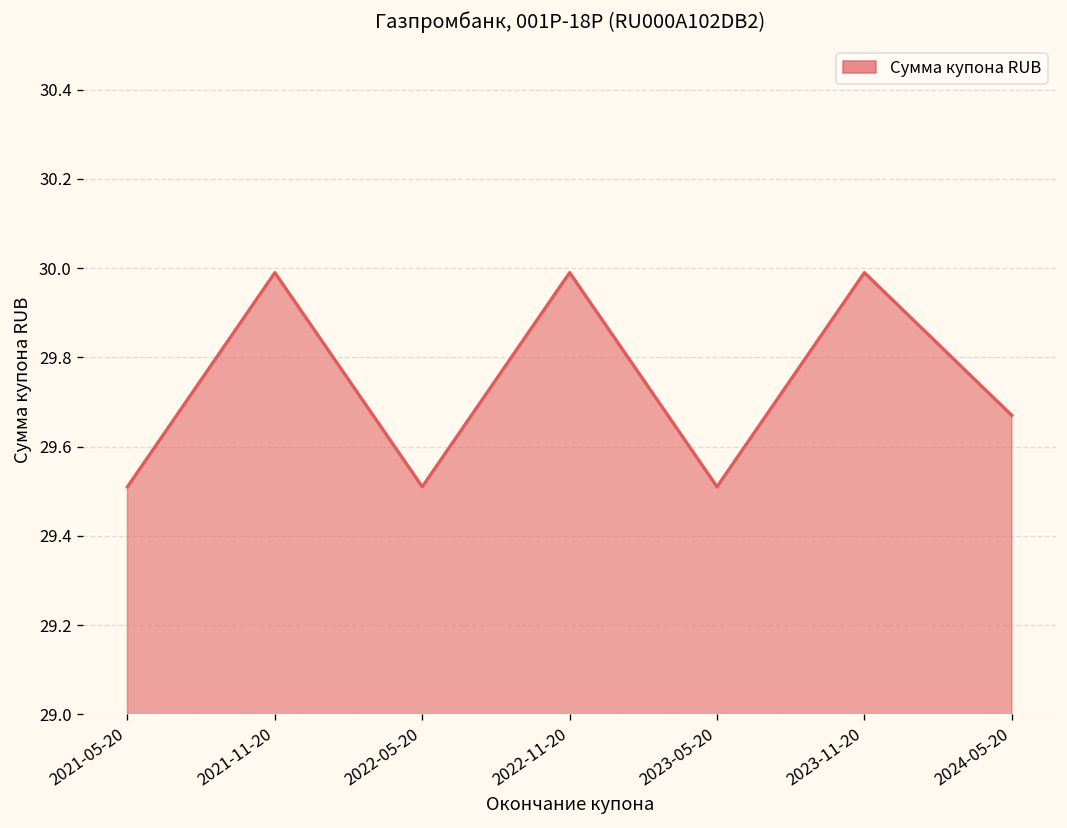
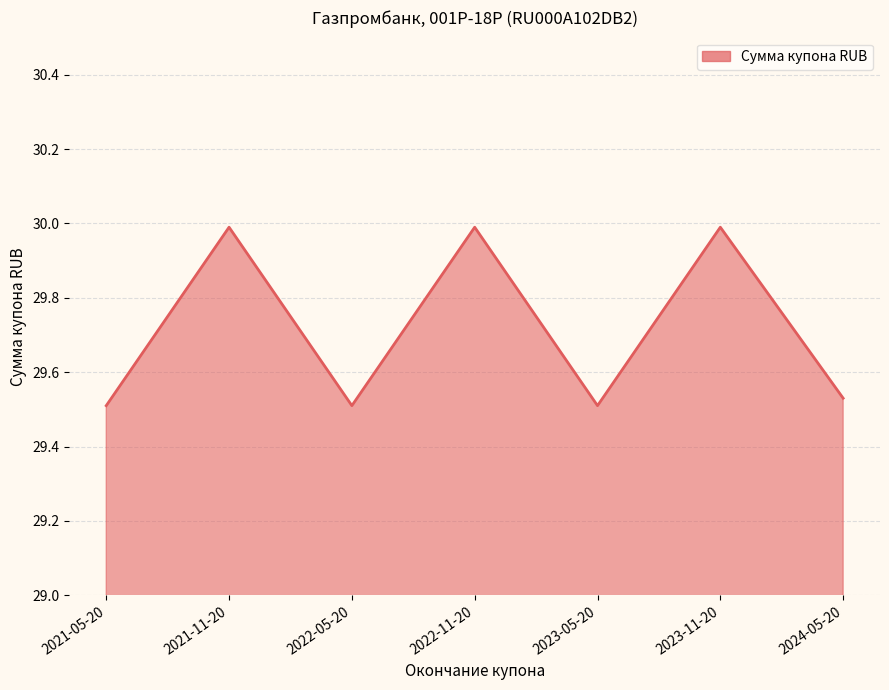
2024-05-20: 29.67 -> 29.53
